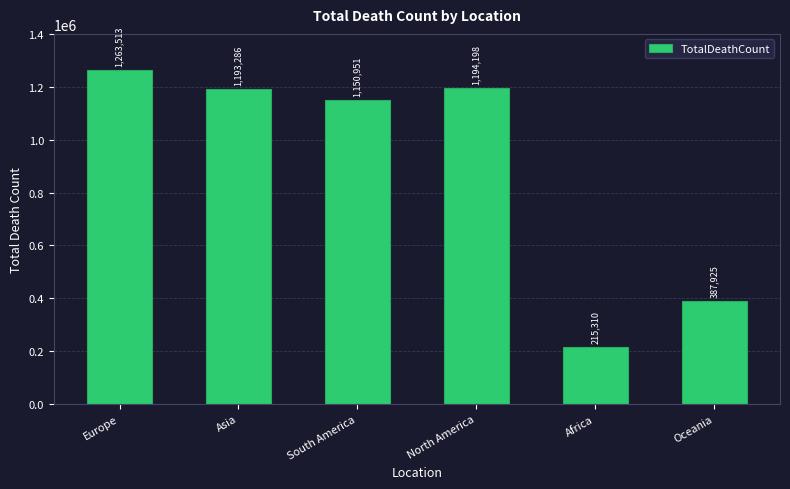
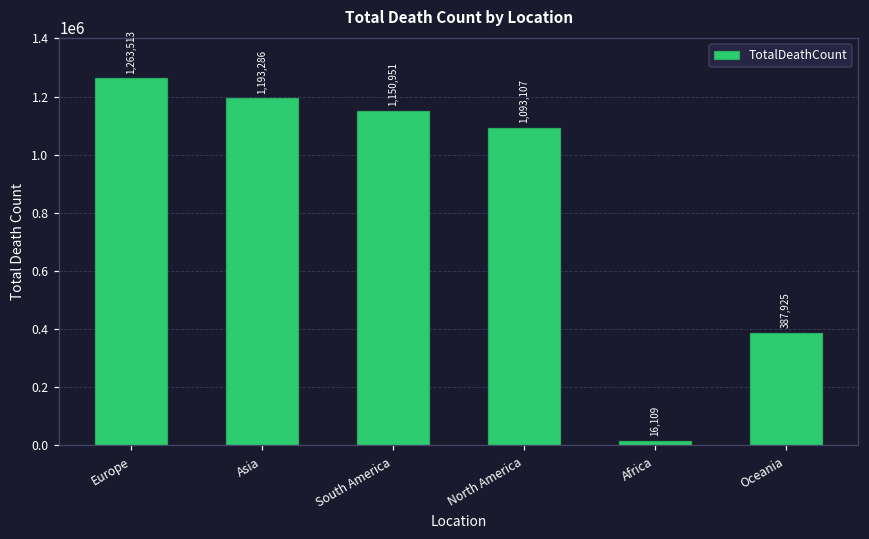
North America: 1,194,198 -> 1,093,107
Africa: 215,310 -> 16,109
